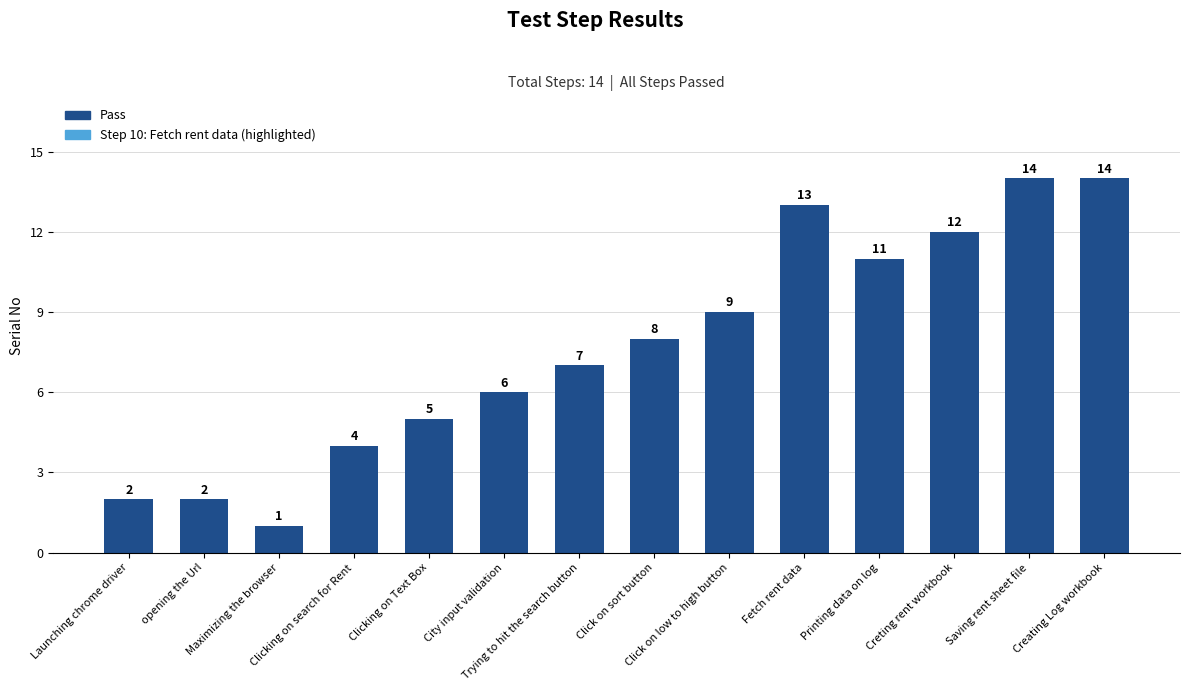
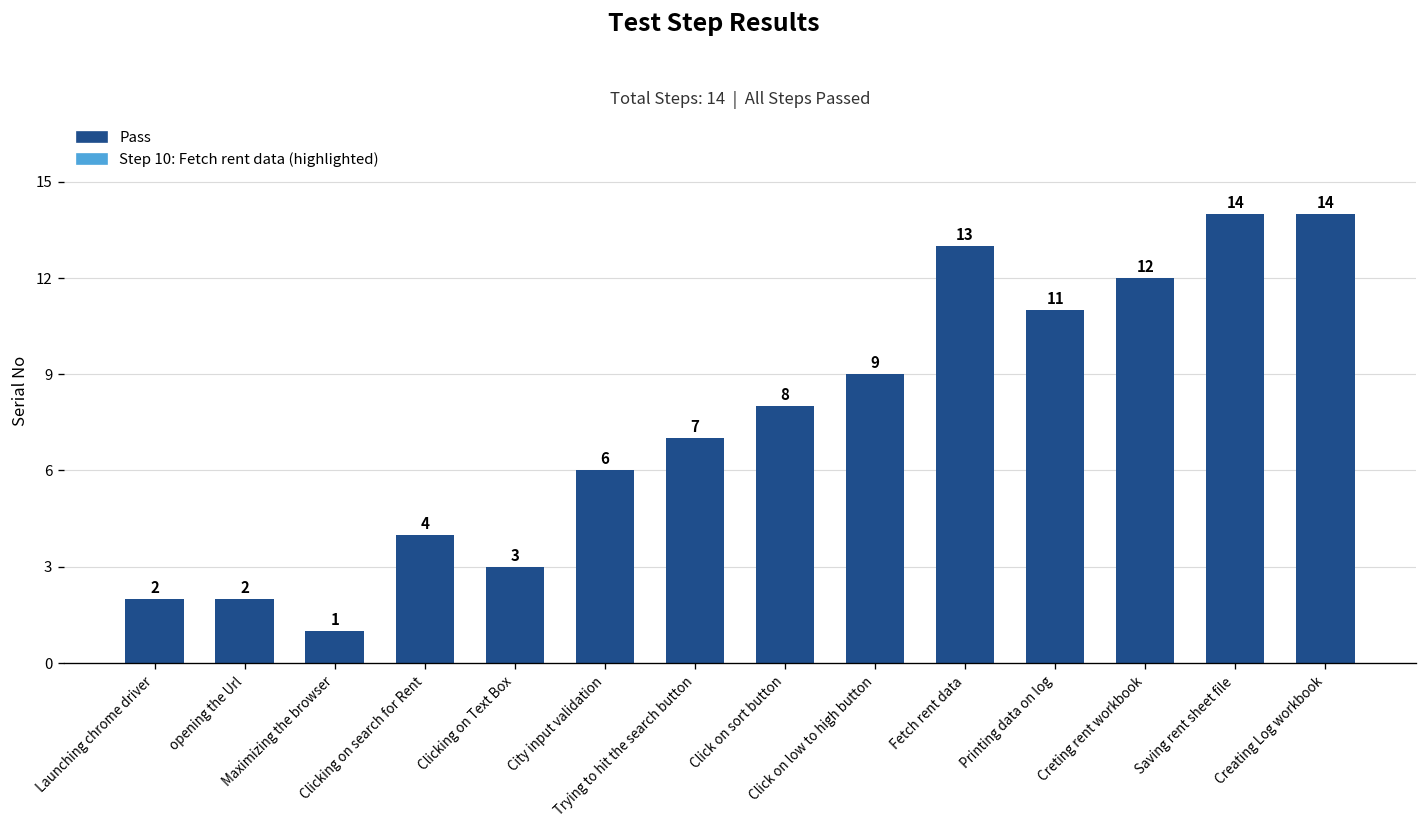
Clicking on Text Box: 5 -> 3
